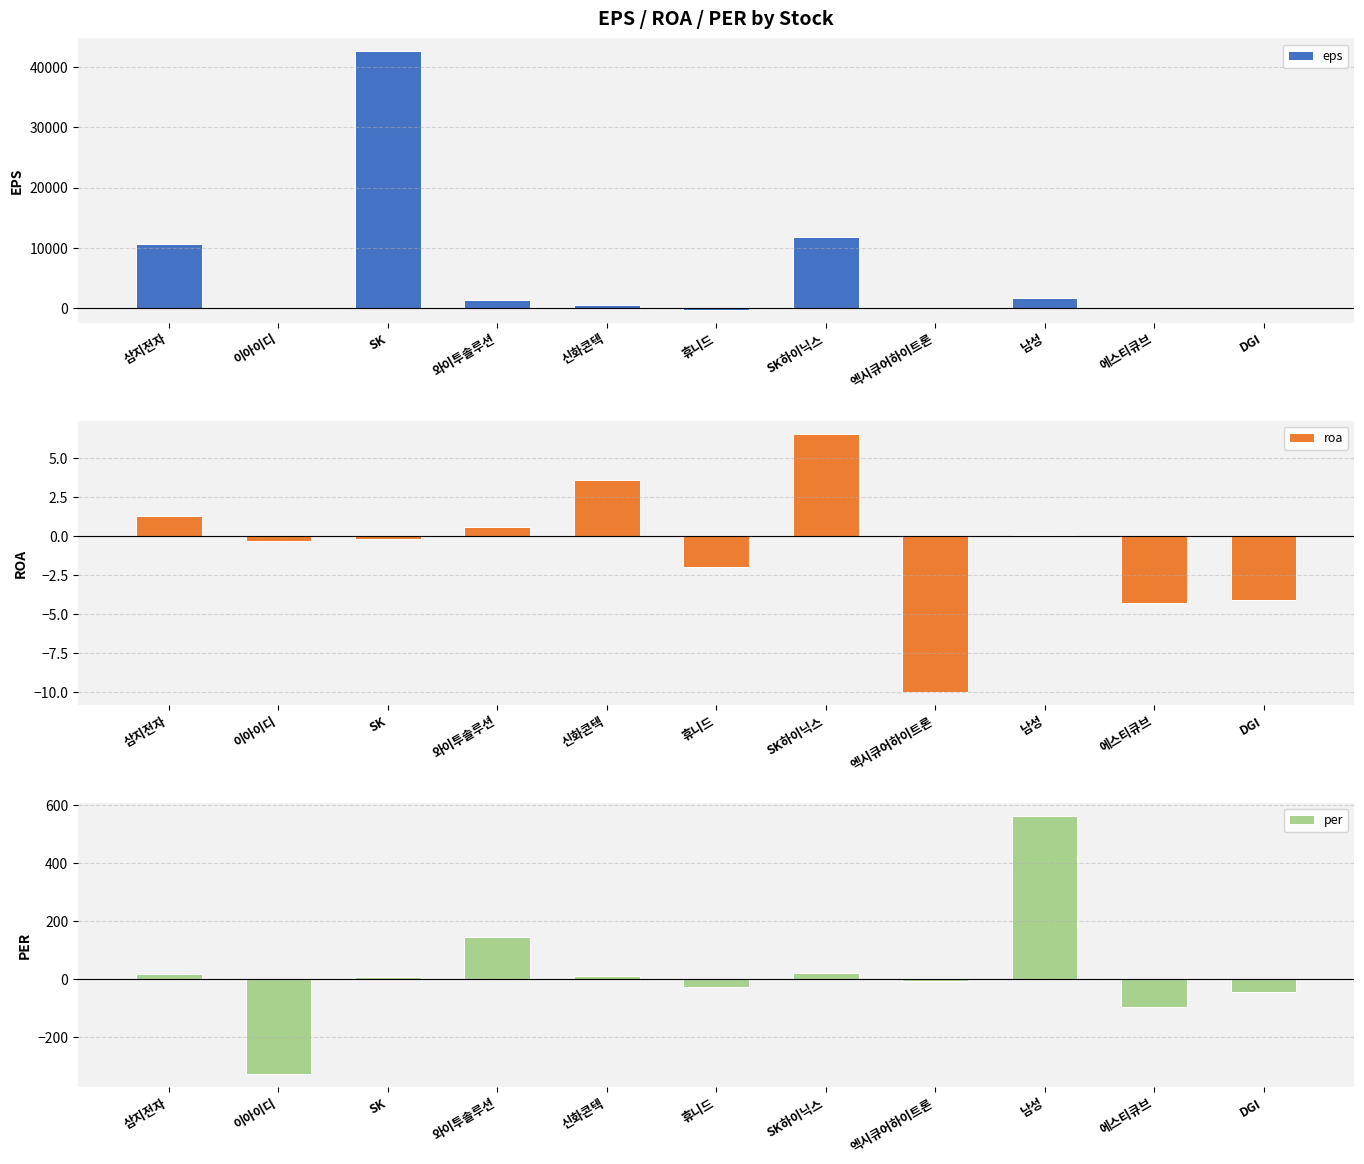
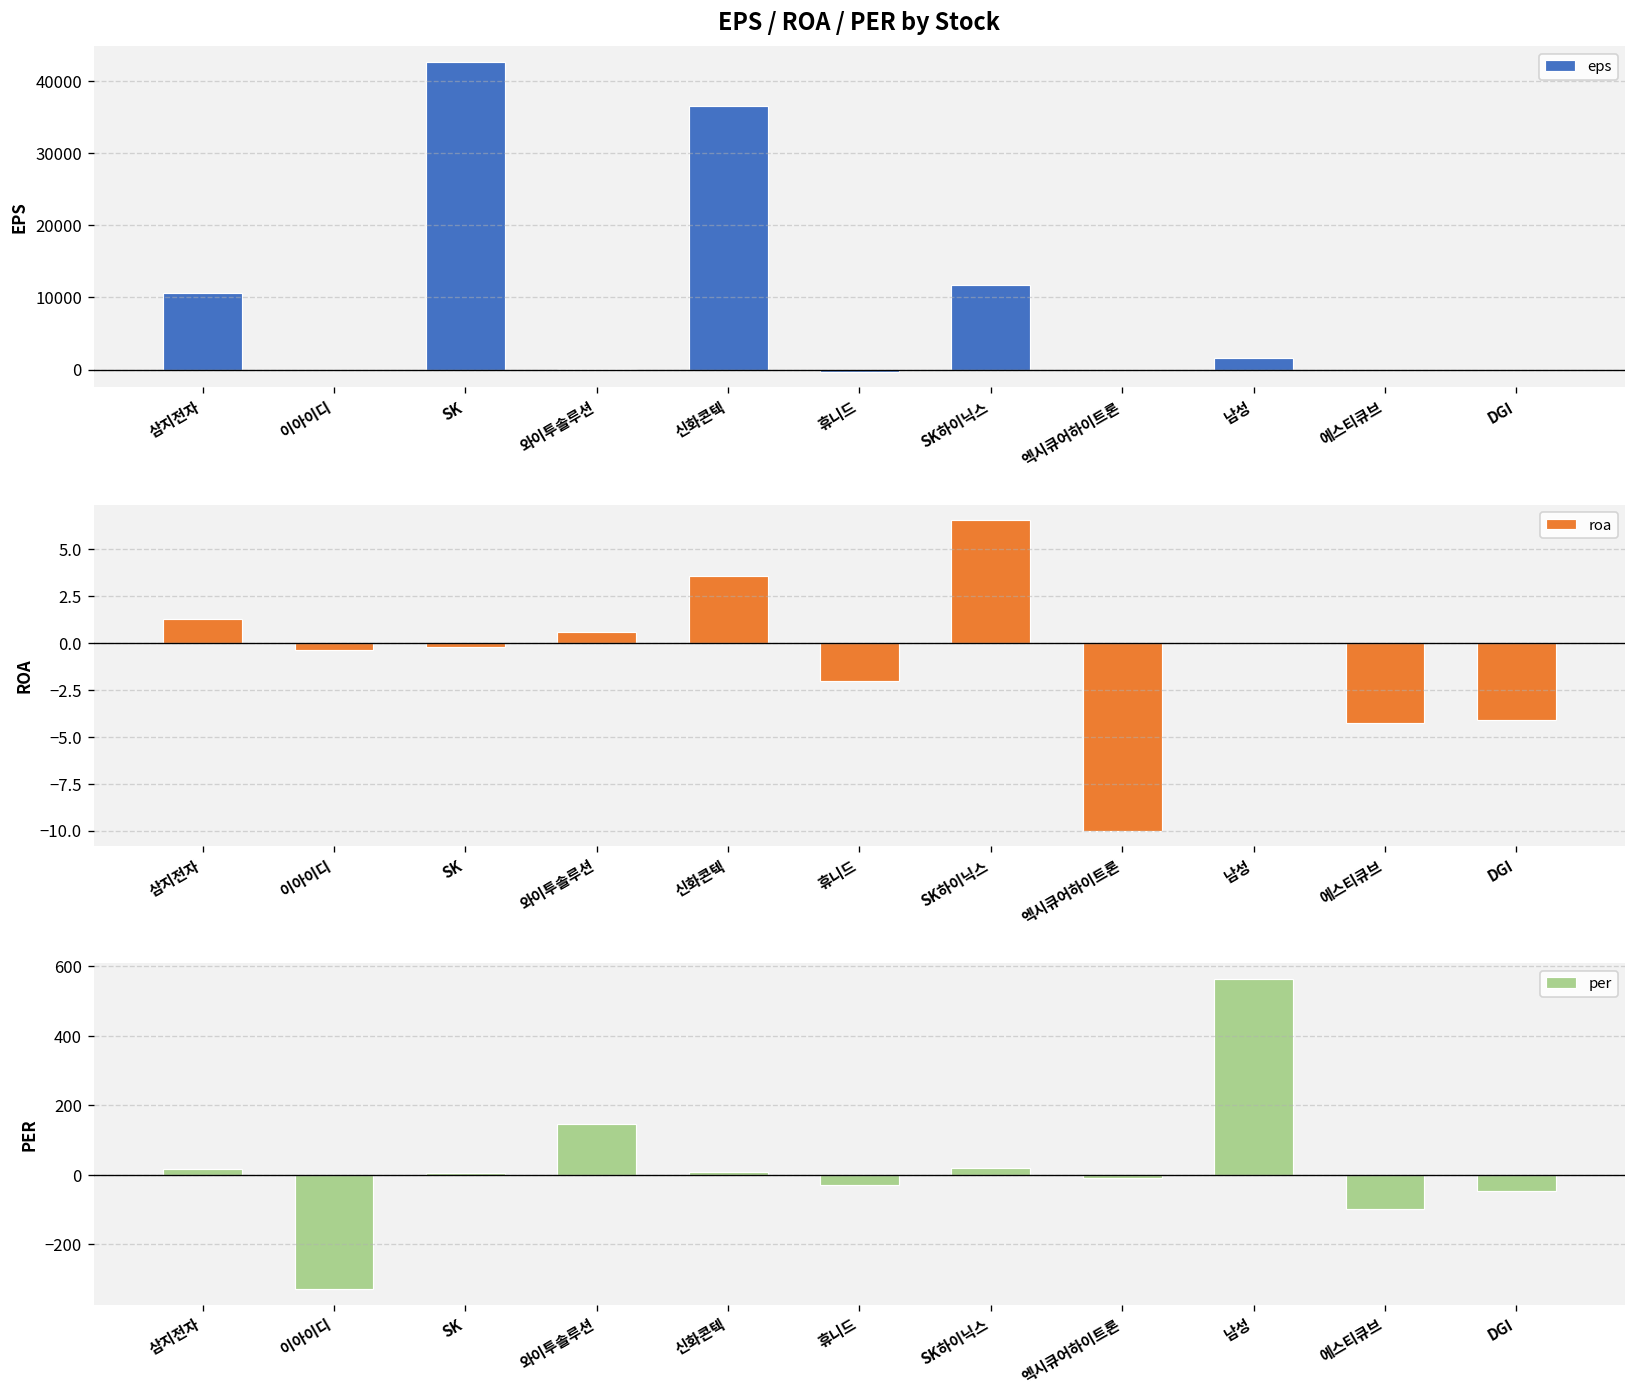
EPS / ROA / PER by Stock, 와이투솔루션: 1000 -> 0
EPS / ROA / PER by Stock, 신화콘텍: 0 -> 37000
